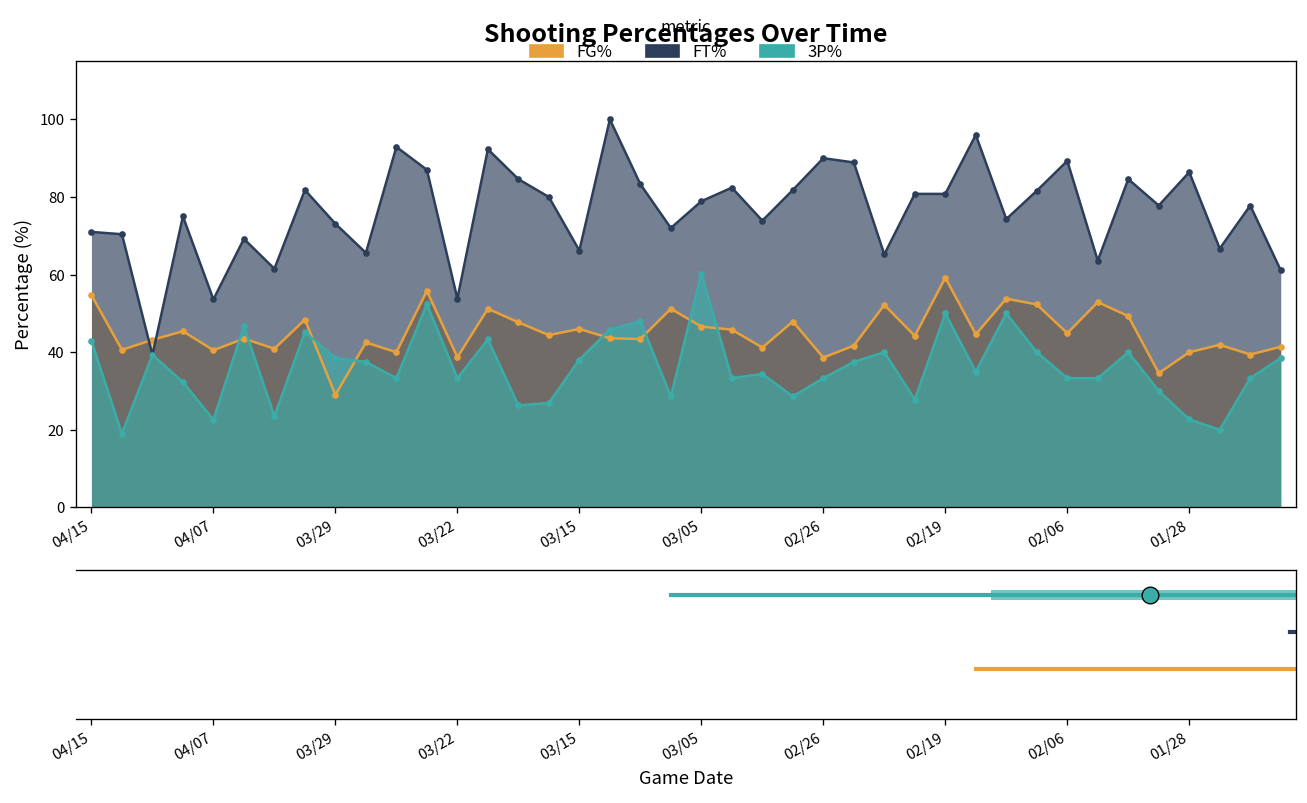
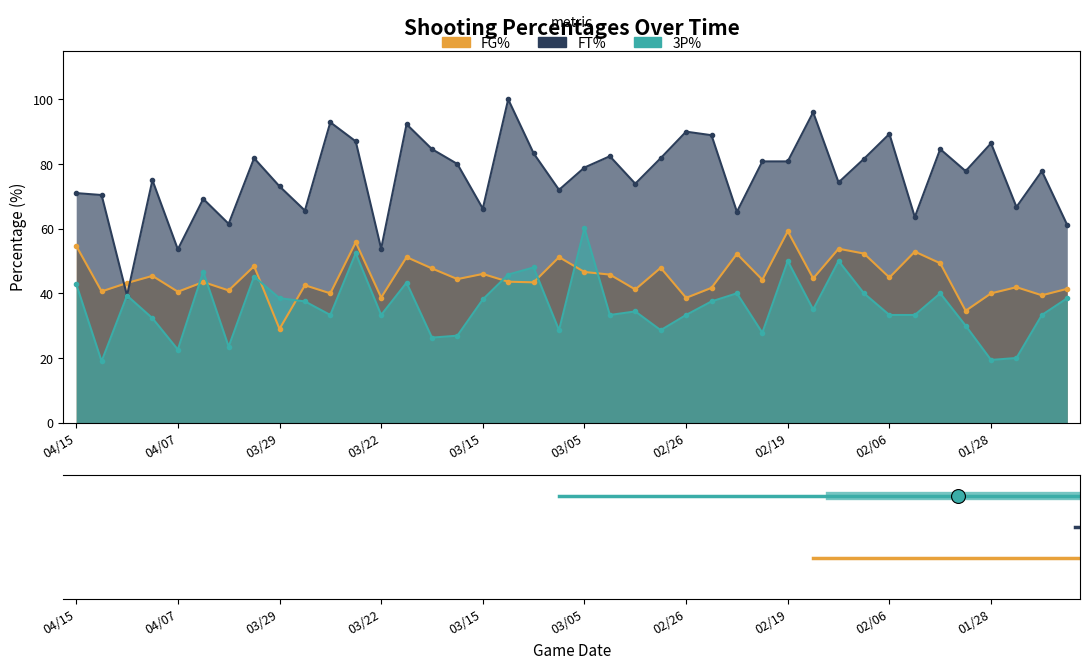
Shooting Percentages Over Time, 3P%, 01/28: 23 -> 19
